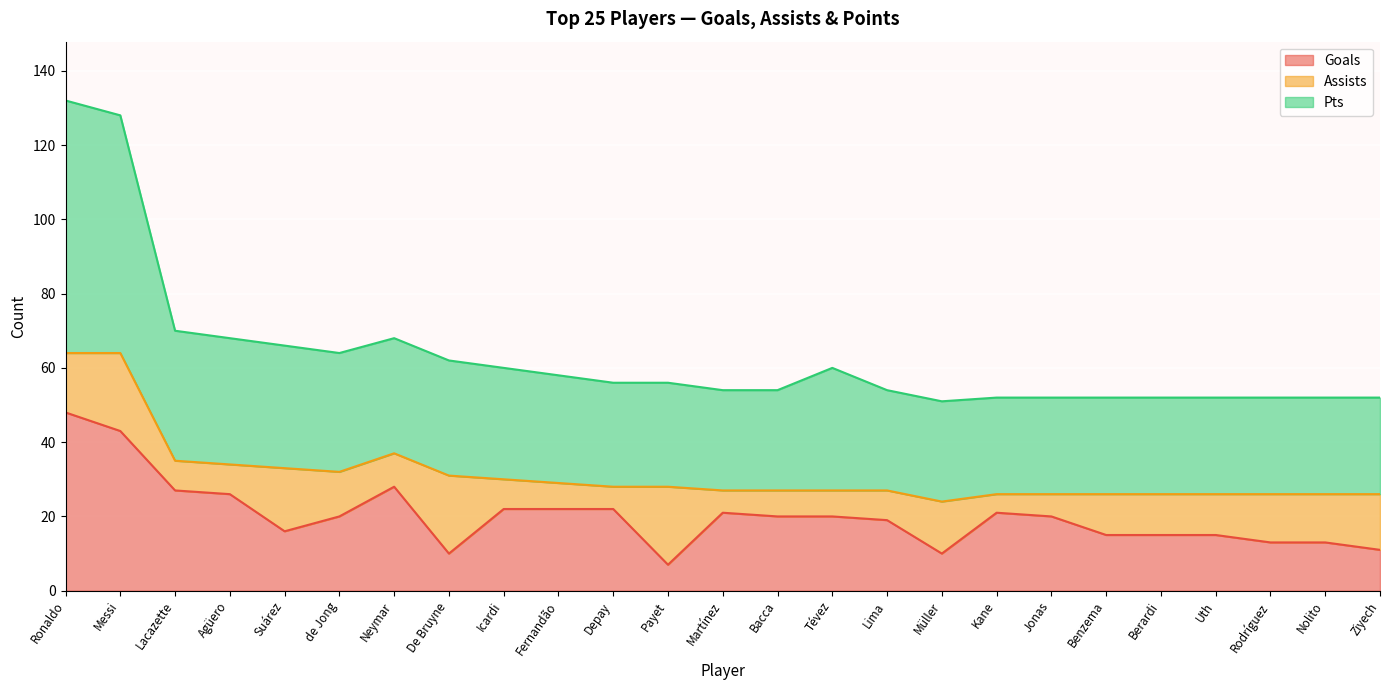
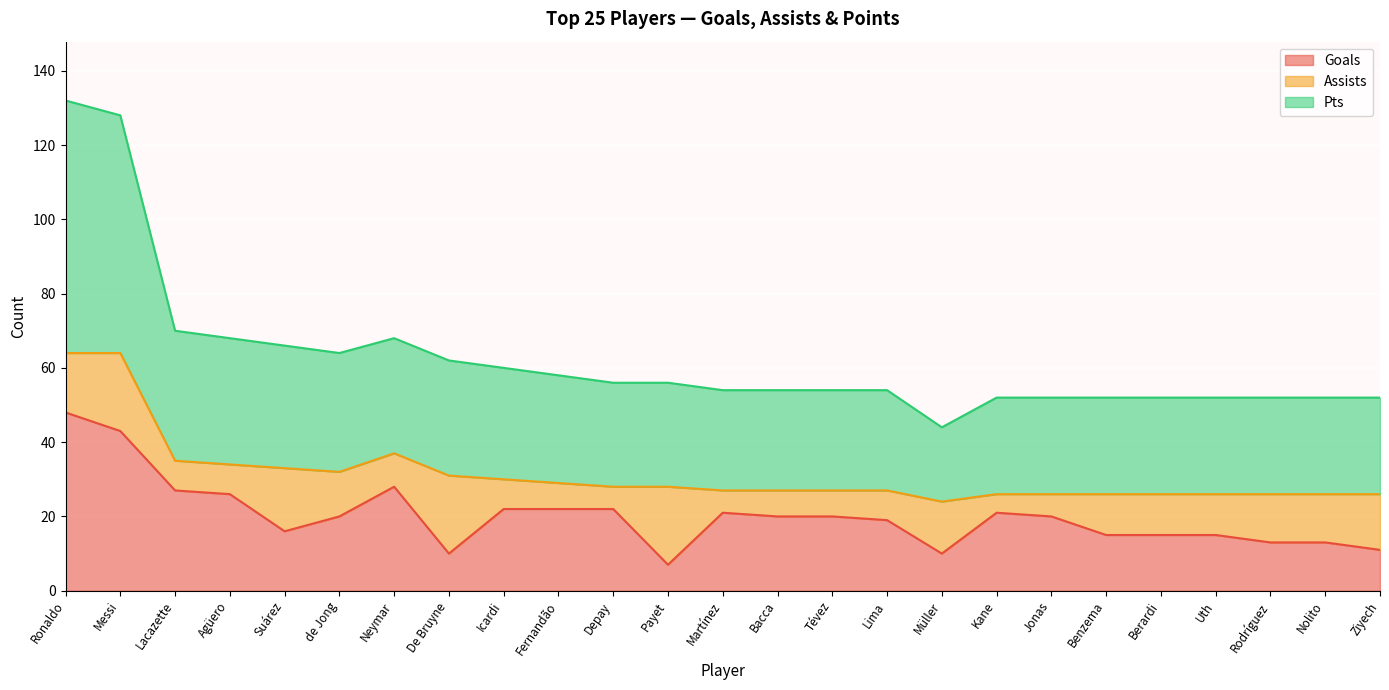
Pts, Tévez: 33 -> 27
Pts, Müller: 27 -> 20
